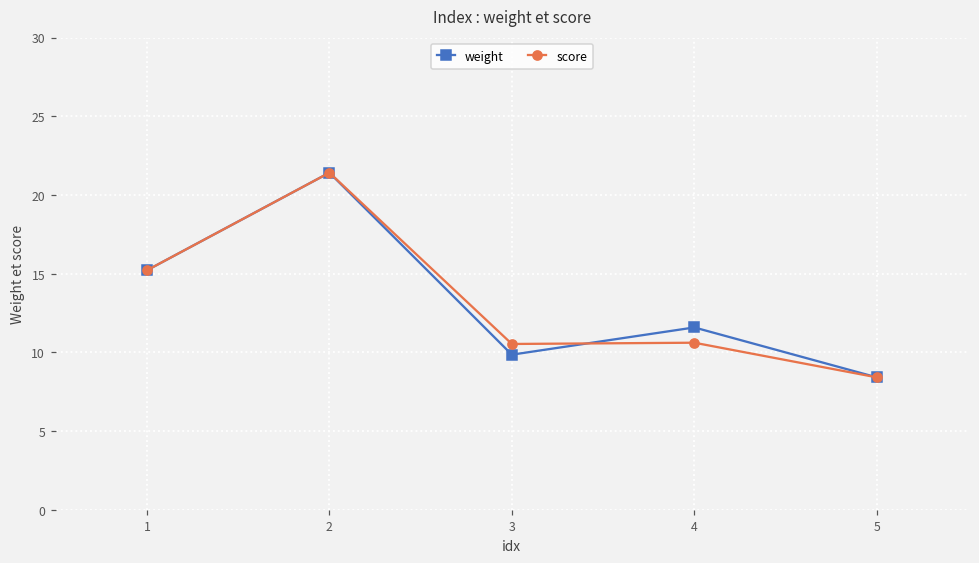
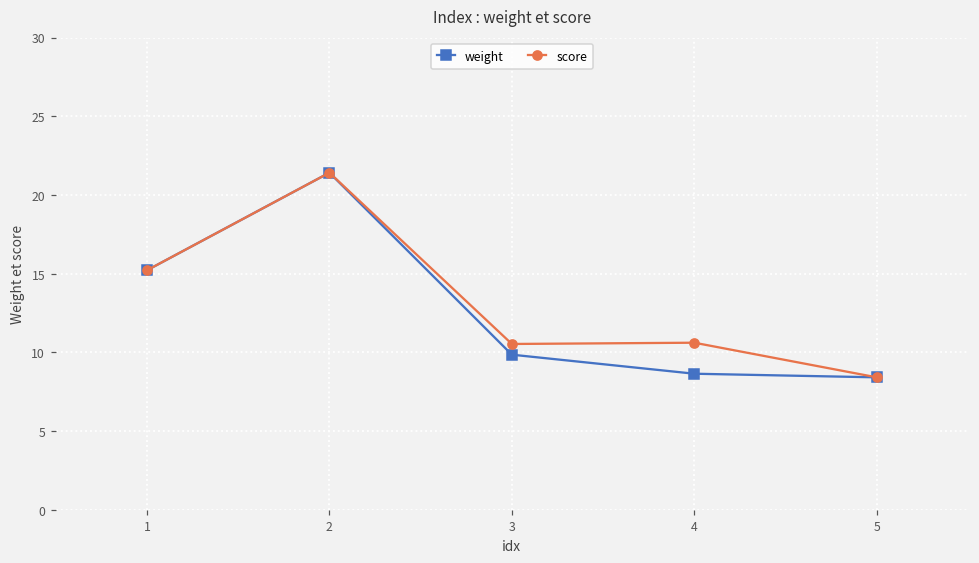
weight, 4: 11.6 -> 8.7
